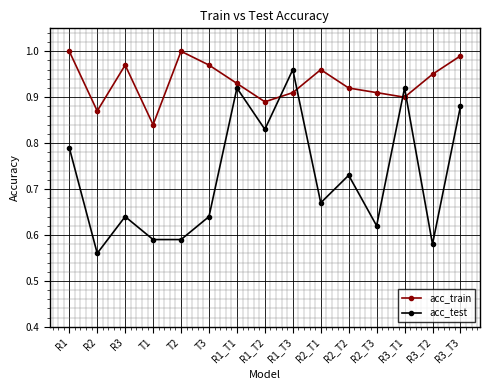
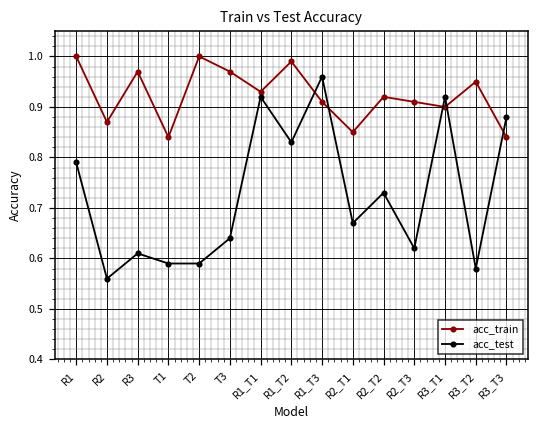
acc_test, R3: 0.64 -> 0.61
acc_train, R1_T2: 0.89 -> 0.99
acc_train, R2_T1: 0.96 -> 0.85
acc_train, R3_T3: 0.99 -> 0.84
